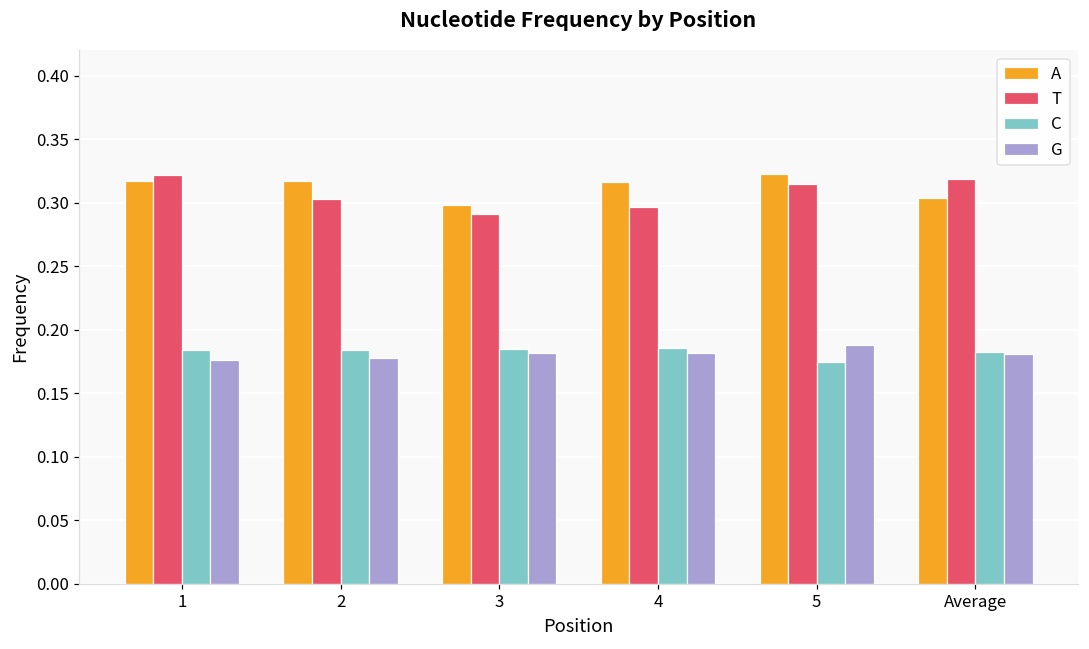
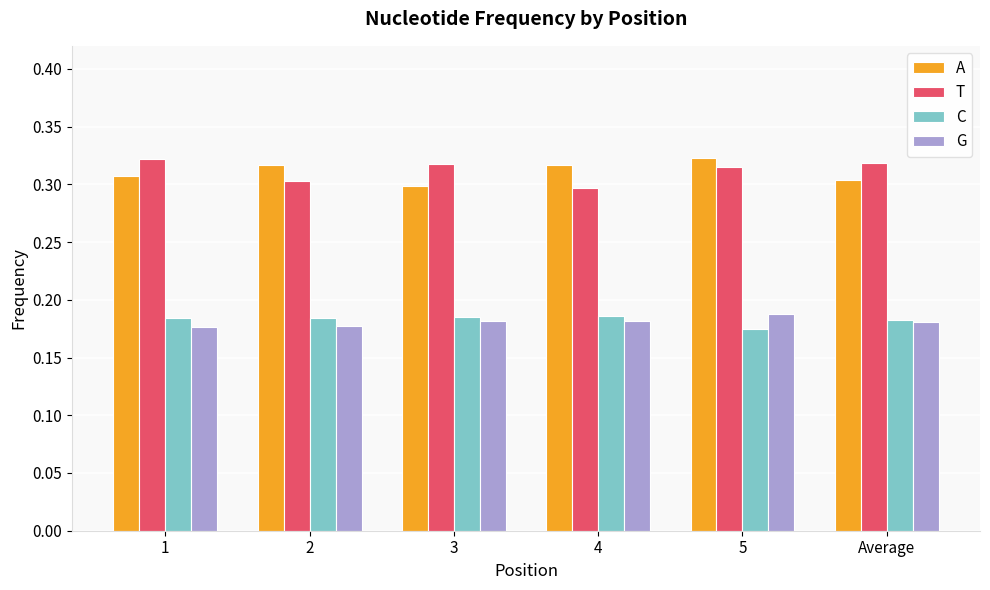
A, 1: 0.317 -> 0.307
T, 3: 0.291 -> 0.318
